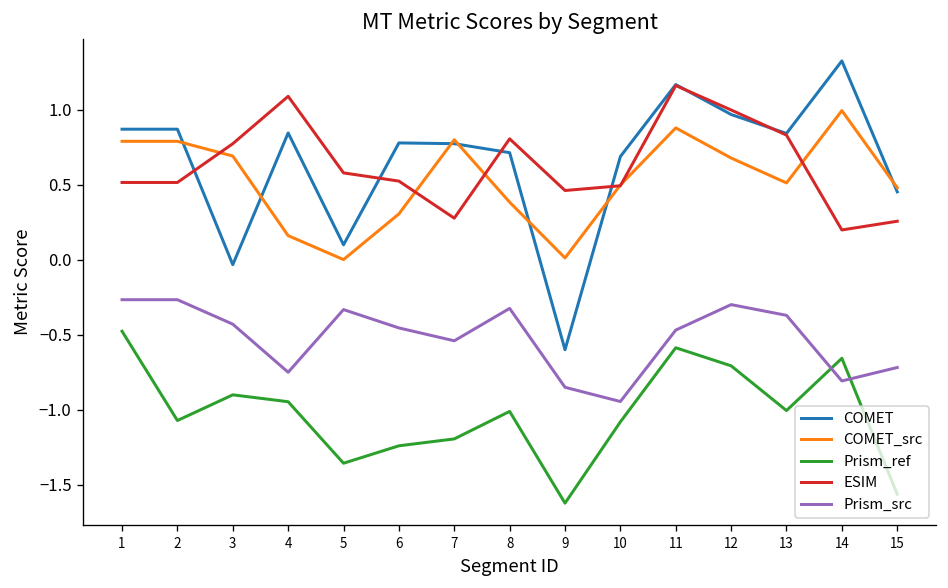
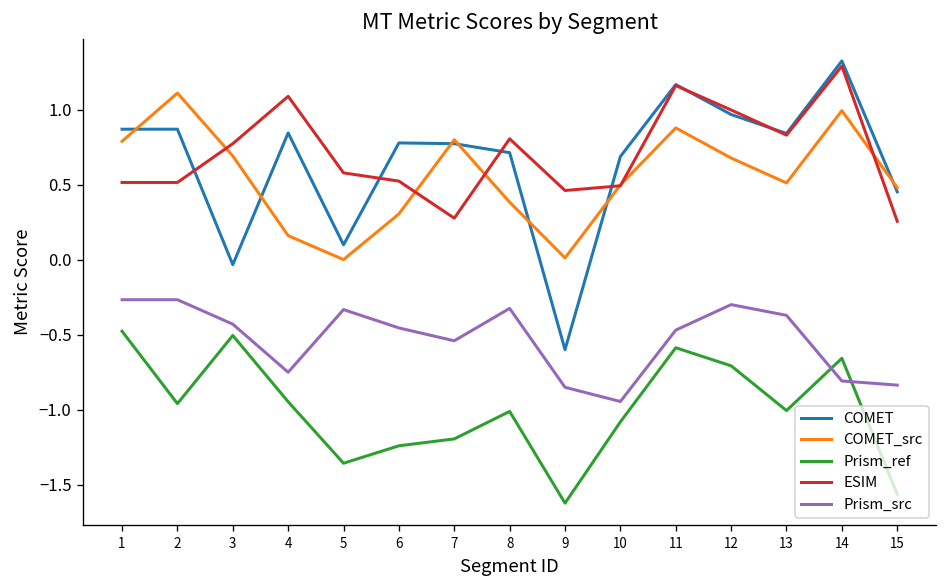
COMET_src, 2: 0.79 -> 1.11
Prism_ref, 2: -1.07 -> -0.96
Prism_ref, 3: -0.90 -> -0.51
ESIM, 14: 0.20 -> 1.29
Prism_src, 15: -0.72 -> -0.84
